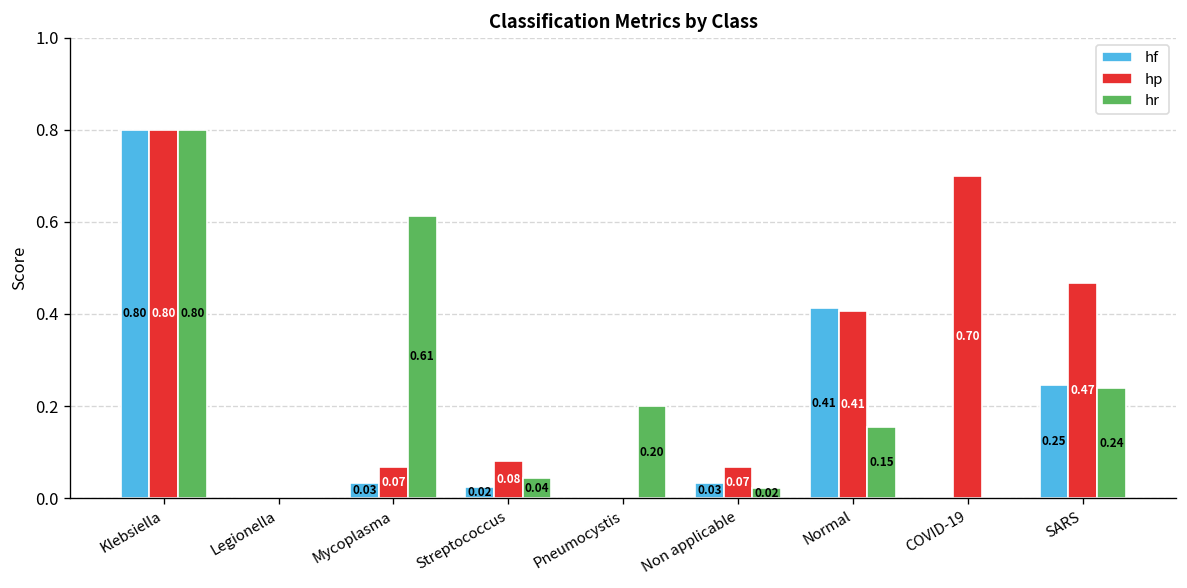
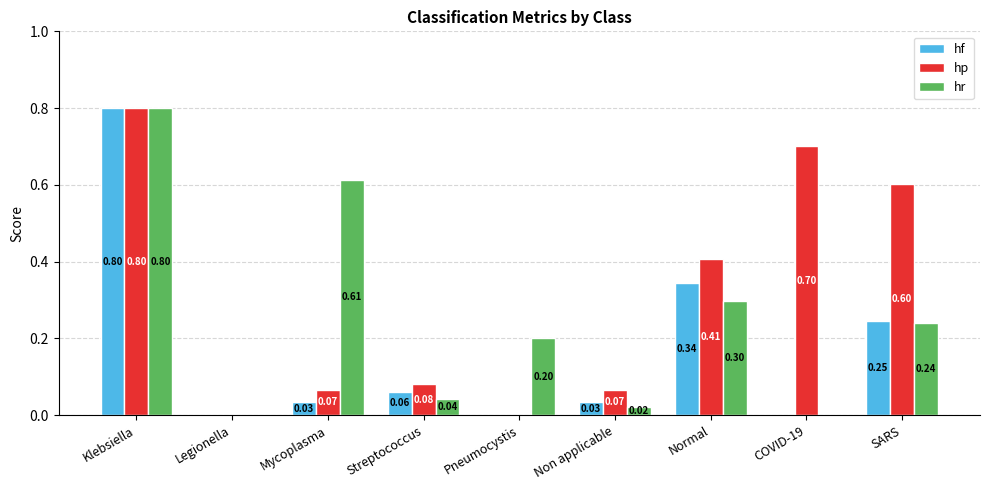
hf, Streptococcus: 0.02 -> 0.06
hf, Normal: 0.41 -> 0.34
hr, Normal: 0.15 -> 0.30
hp, SARS: 0.47 -> 0.60
